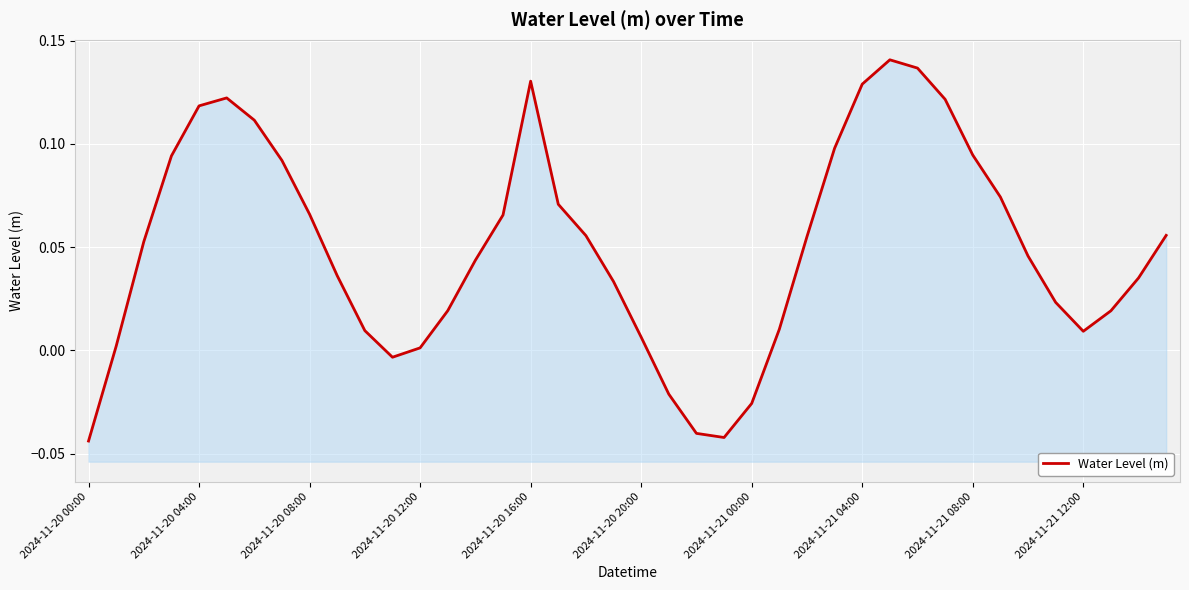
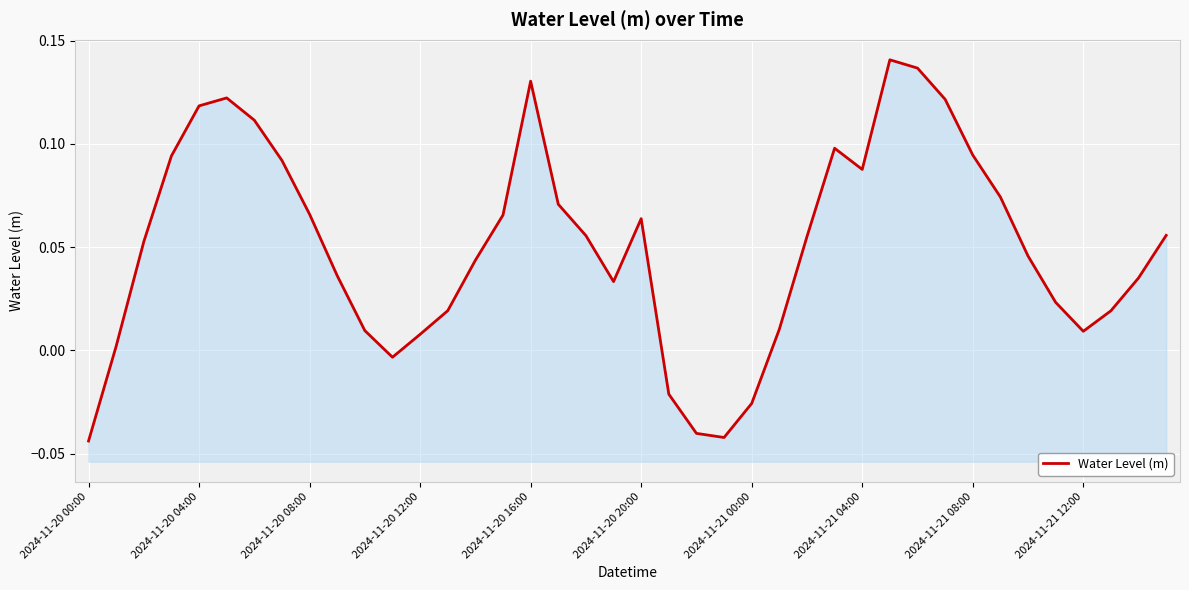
2024-11-20 12:00: 0.001 -> 0.008
2024-11-20 20:00: 0.006 -> 0.064
2024-11-21 04:00: 0.129 -> 0.088
